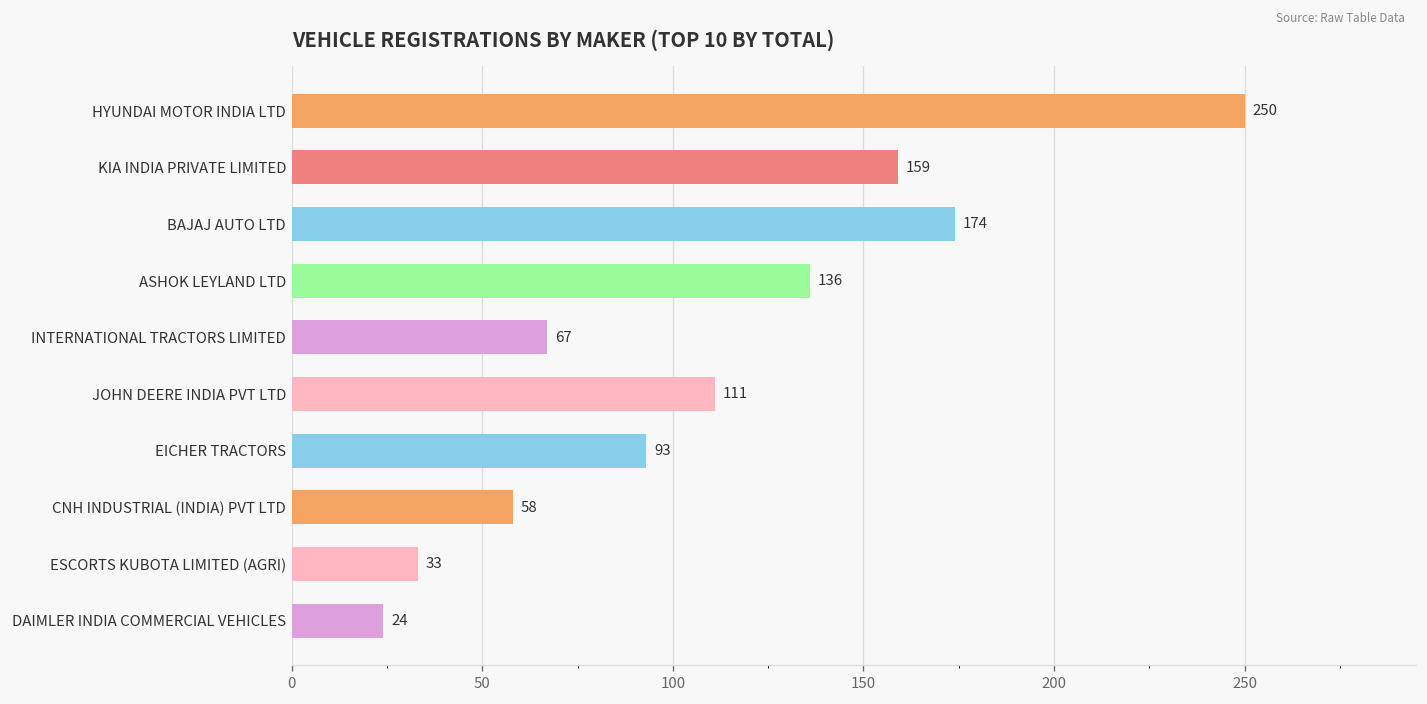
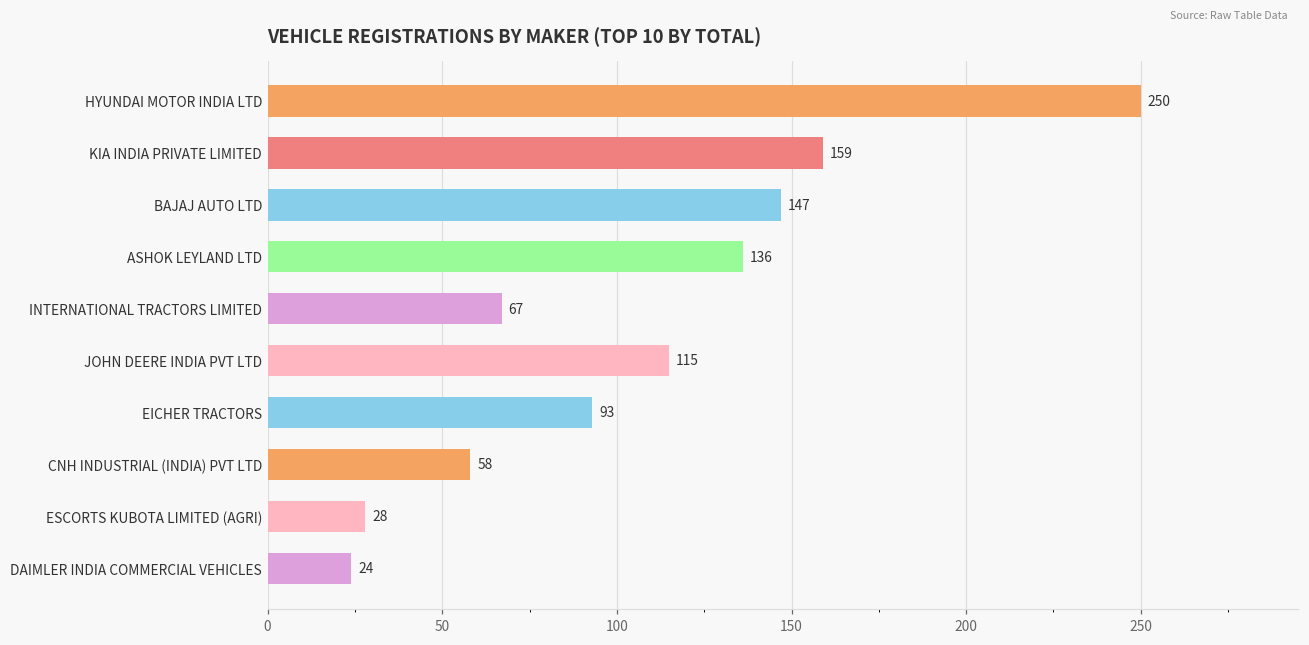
BAJAJ AUTO LTD: 174 -> 147
JOHN DEERE INDIA PVT LTD: 111 -> 115
ESCORTS KUBOTA LIMITED (AGRI): 33 -> 28
